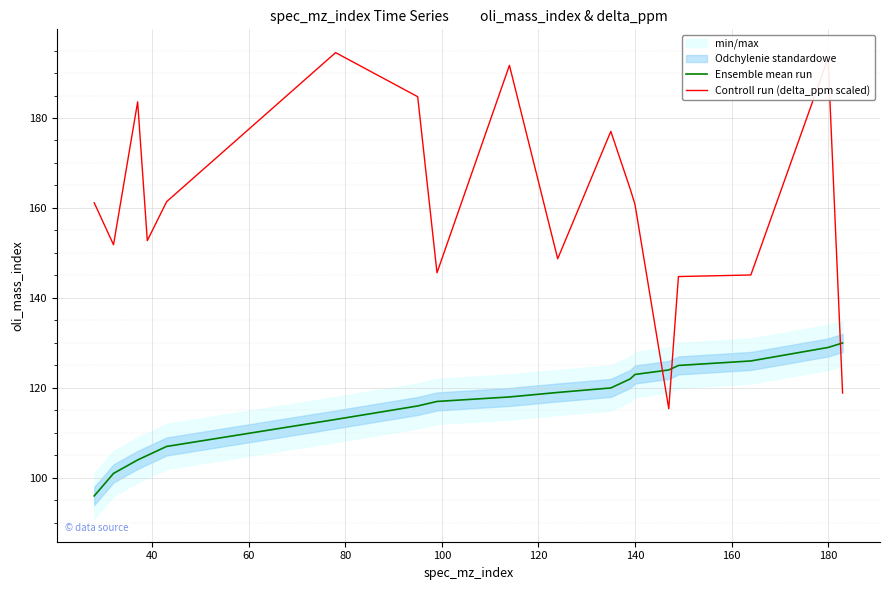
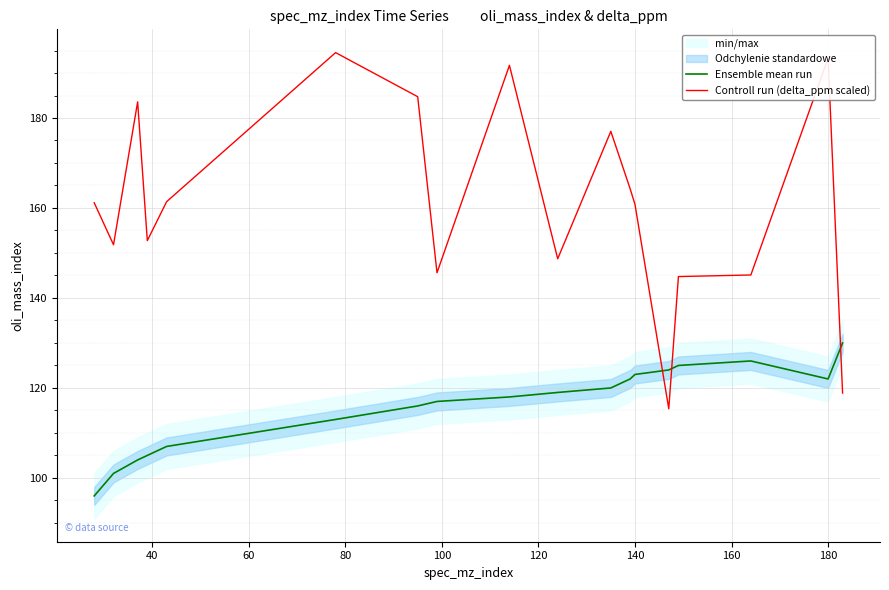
Ensemble mean run, 180: 129 -> 122
